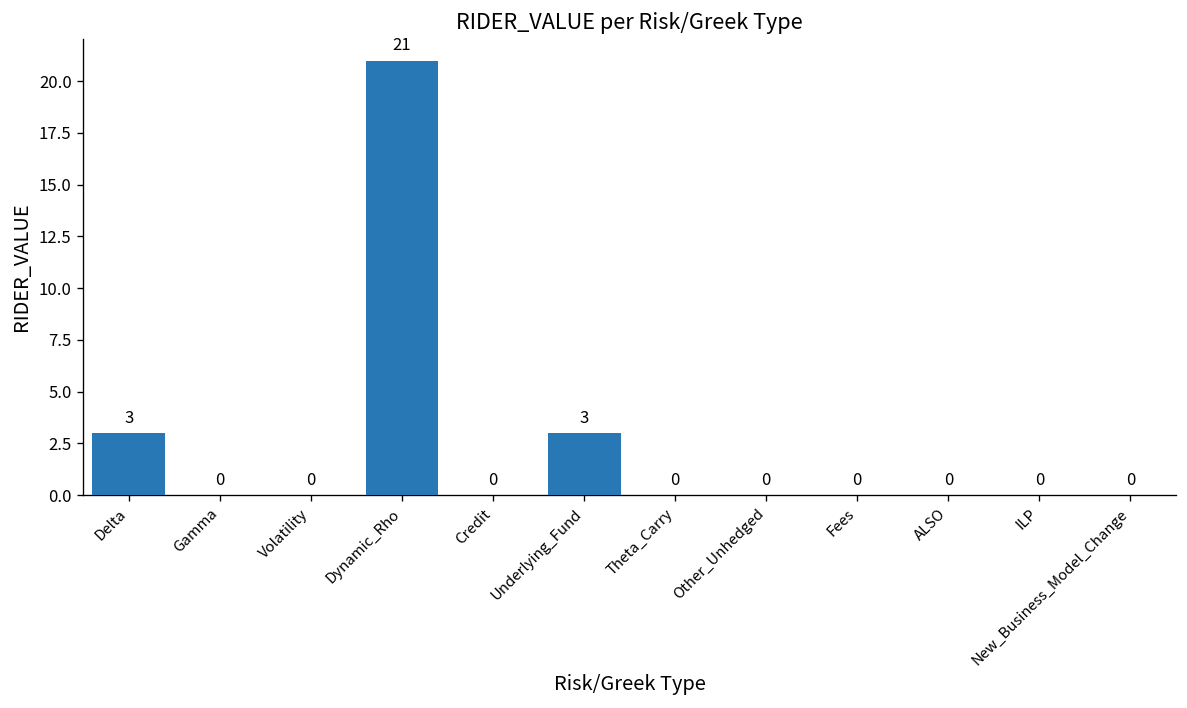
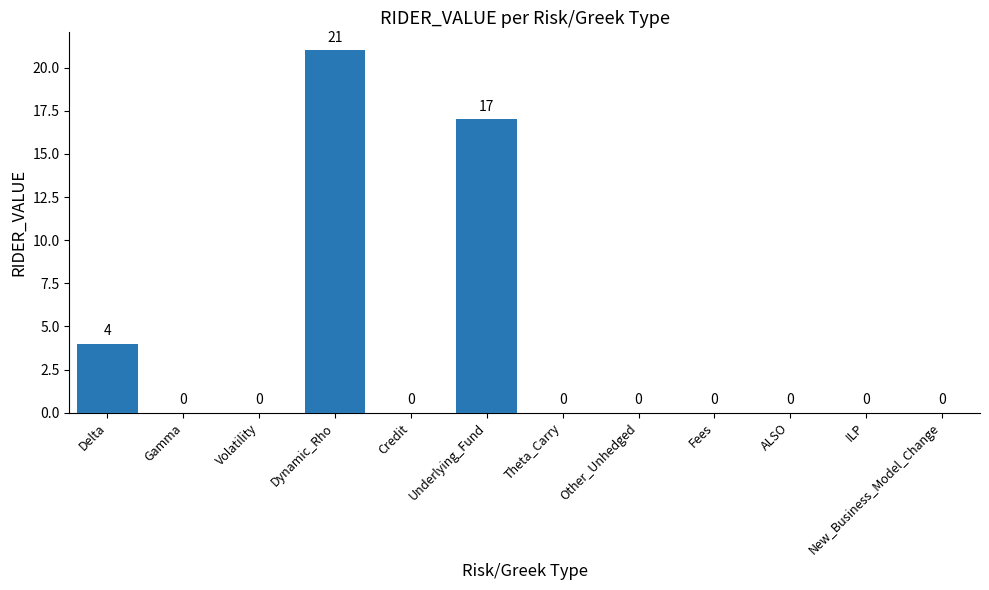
Delta: 3 -> 4
Underlying_Fund: 3 -> 17
